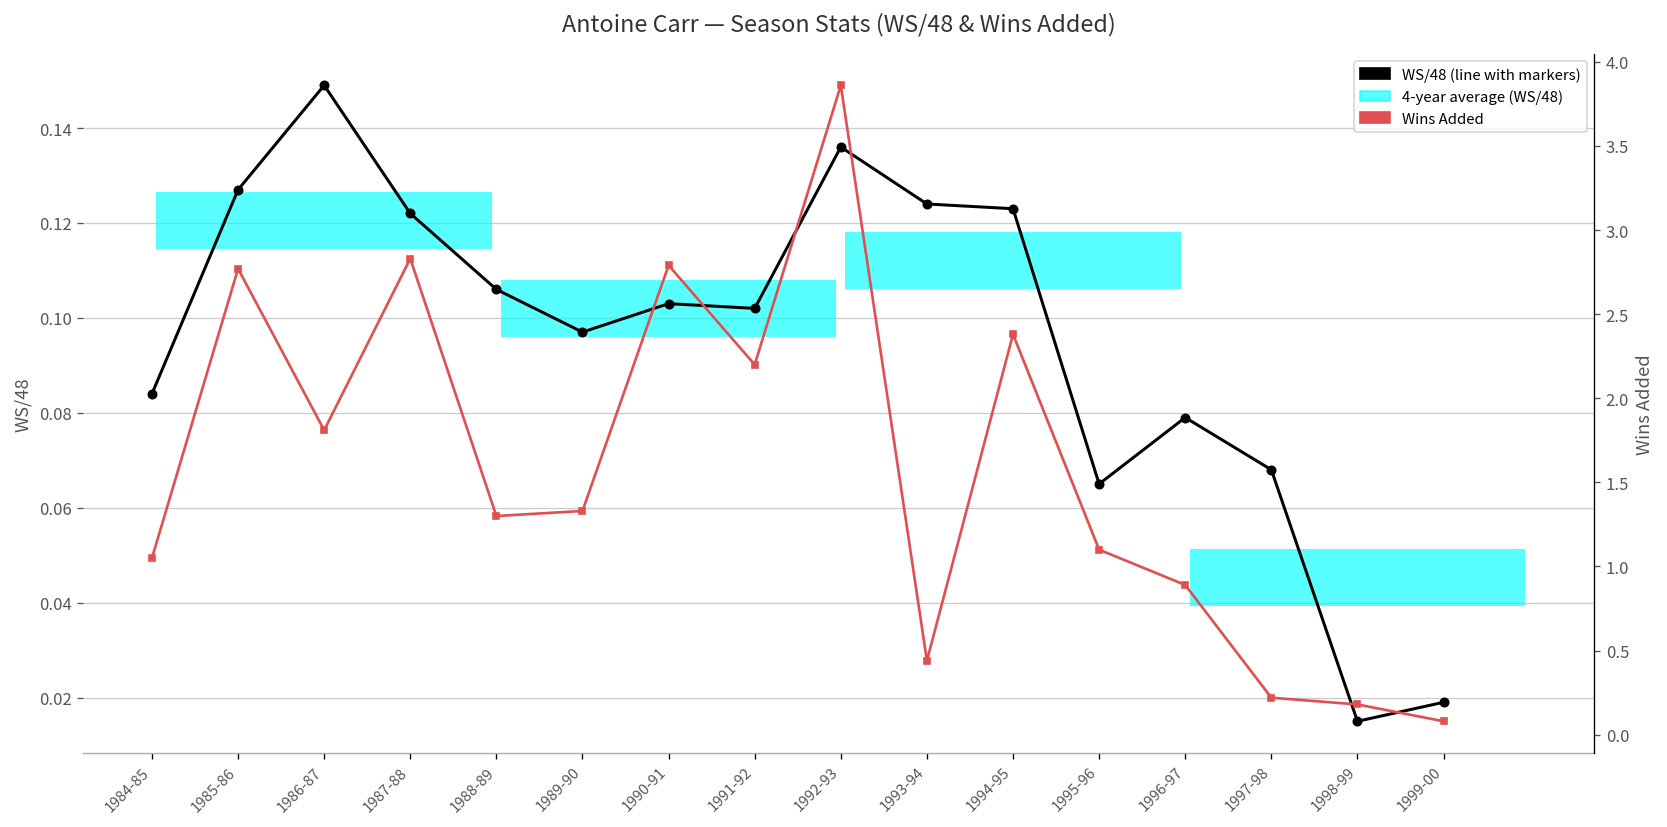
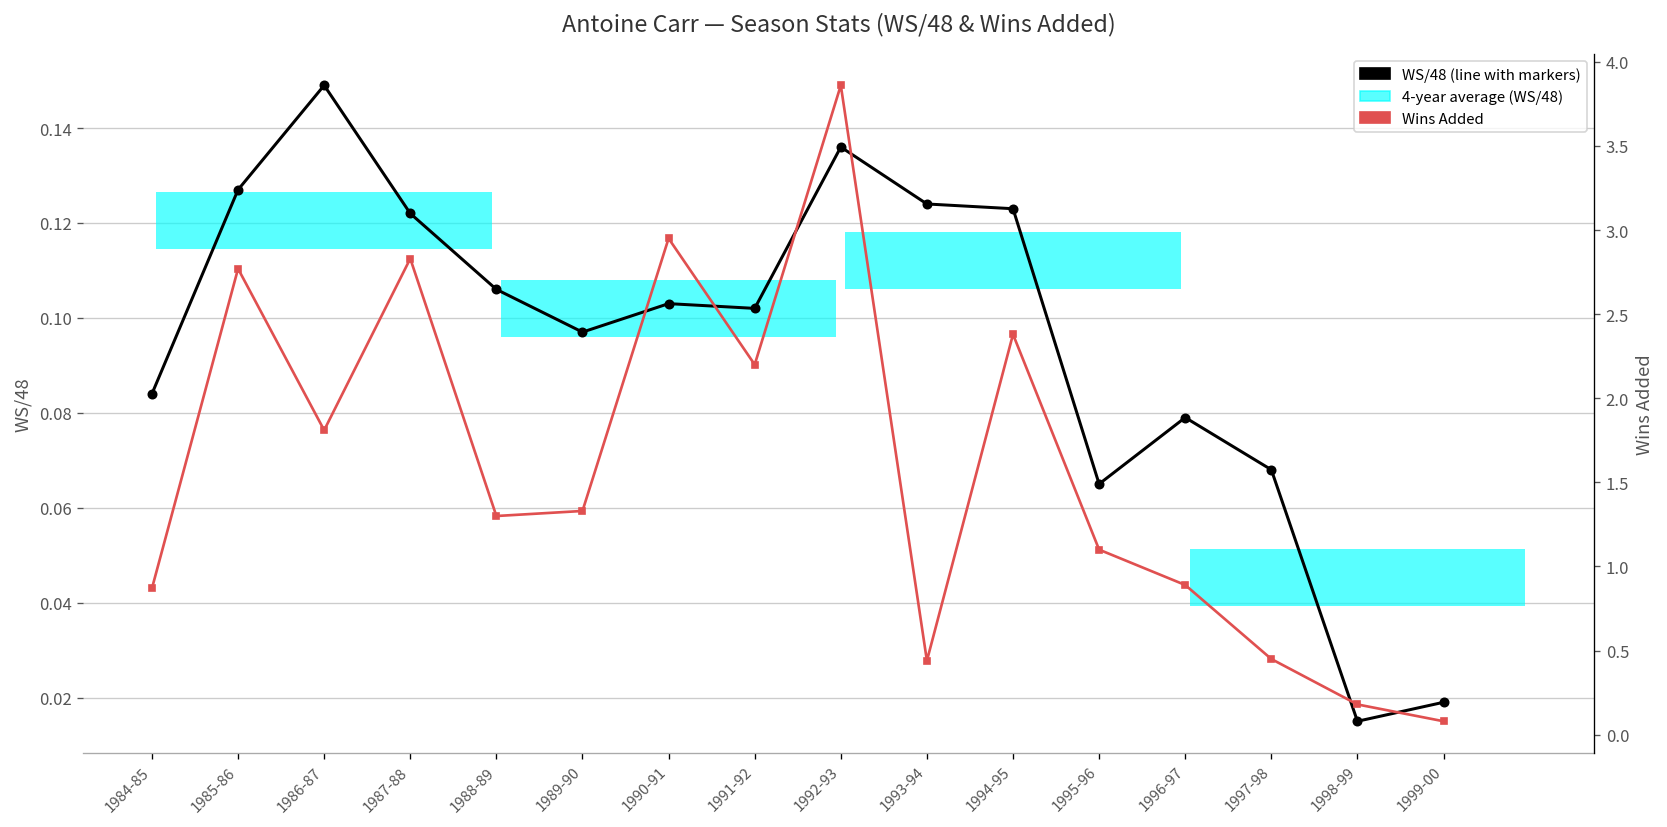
Wins Added, 1984-85: 1.05 -> 0.87
Wins Added, 1990-91: 2.79 -> 2.95
Wins Added, 1997-98: 0.22 -> 0.45
